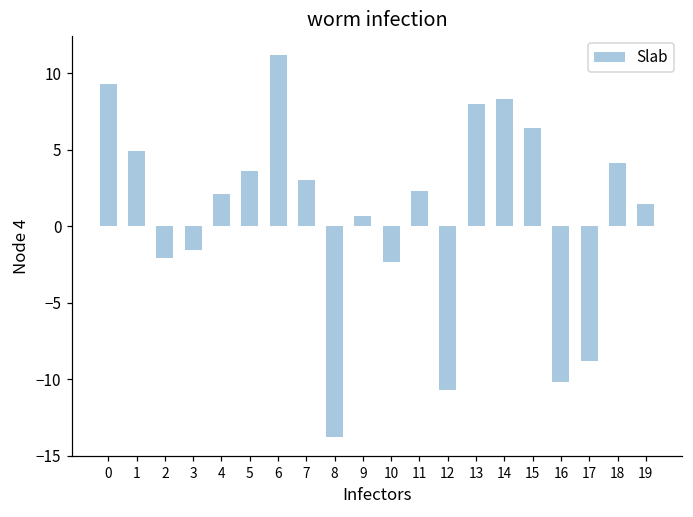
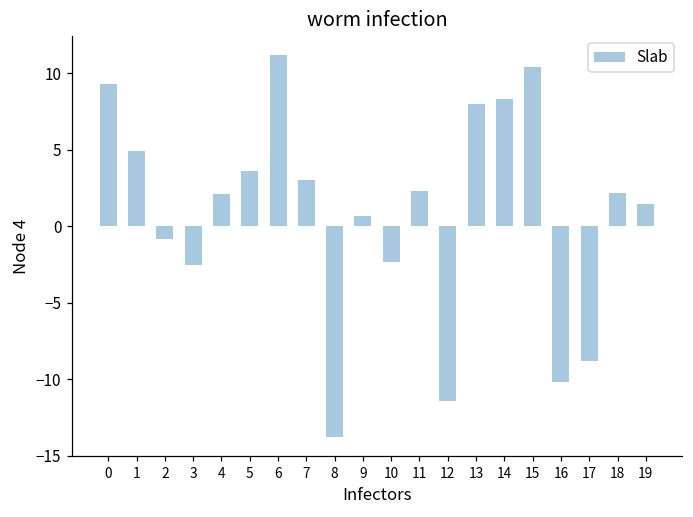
2: -2.1 -> -0.8
3: -1.5 -> -2.5
12: -10.7 -> -11.4
15: 6.4 -> 10.4
18: 4.1 -> 2.2
